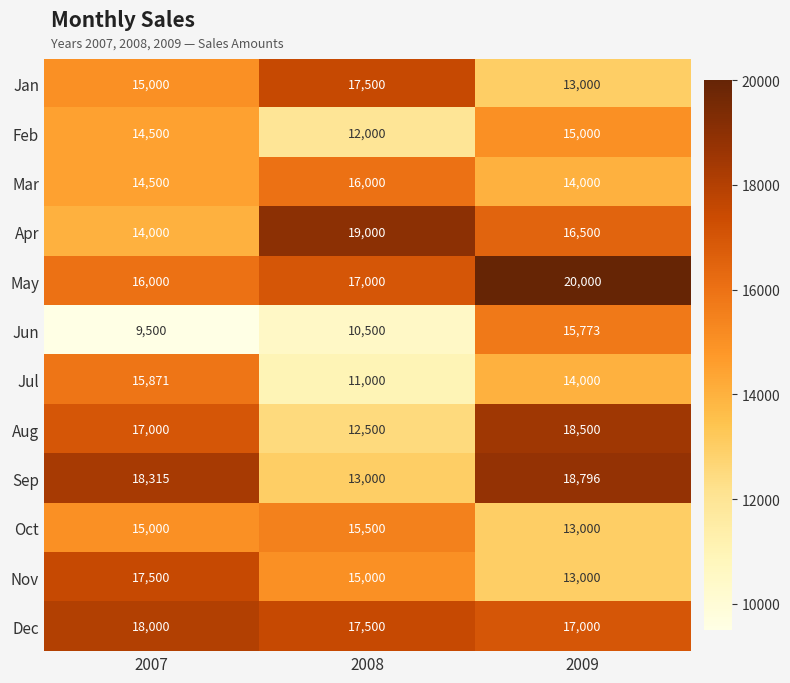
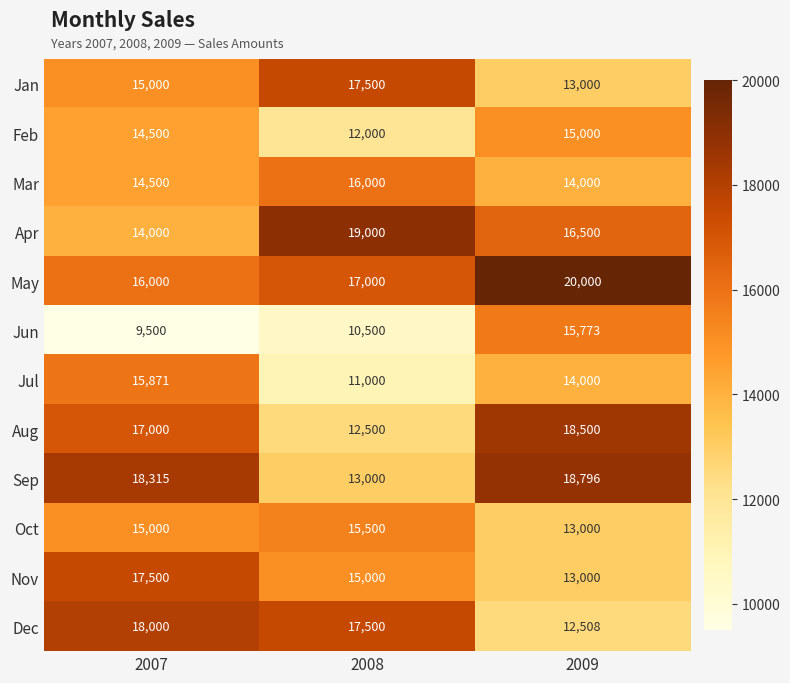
Dec, 2009: 17,000 -> 12,508
